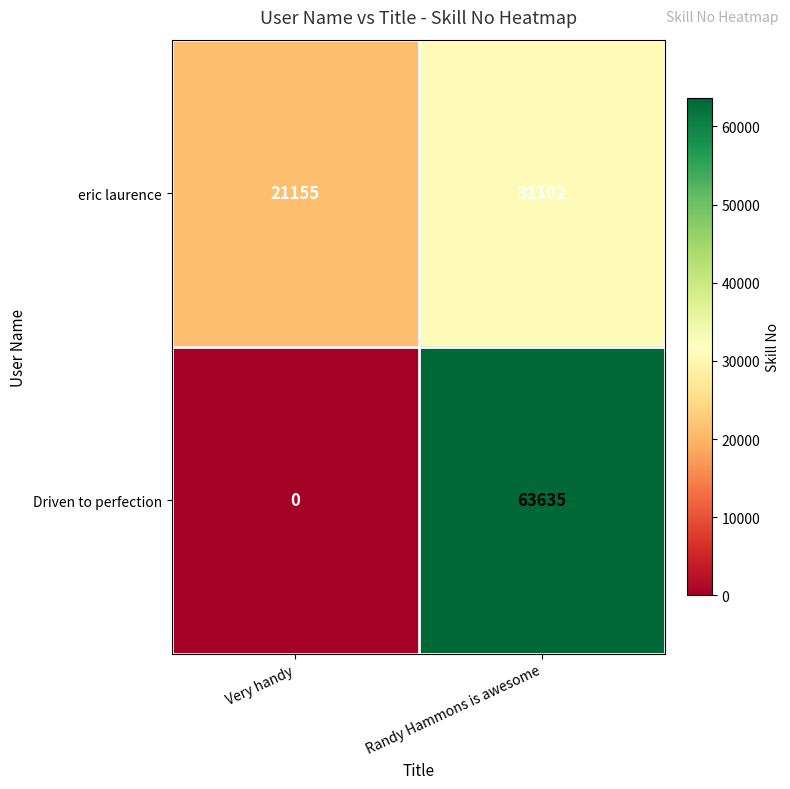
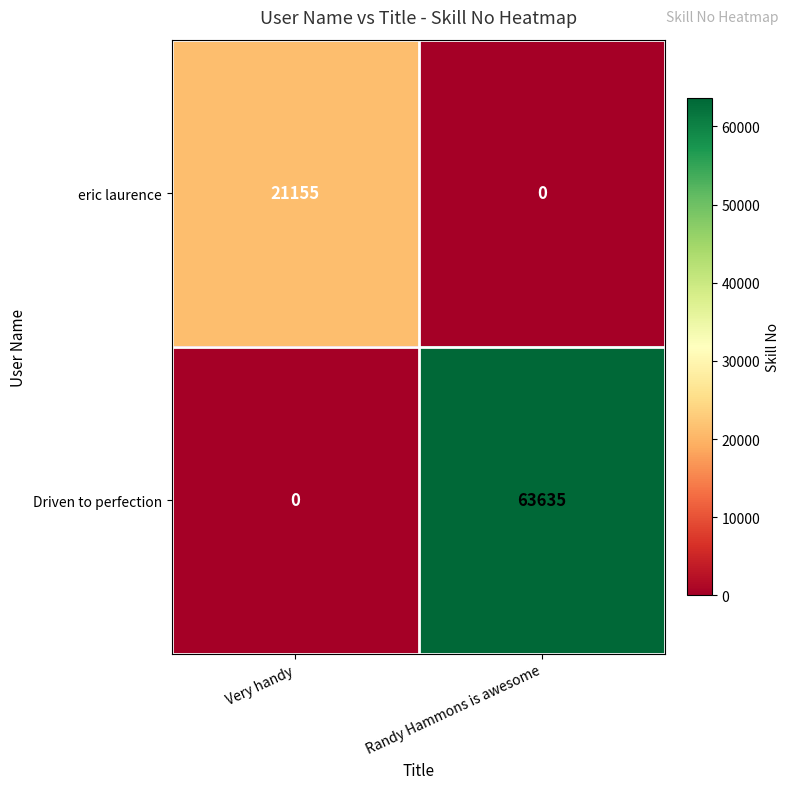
eric laurence, Randy Hammons is awesome: 31102 -> 0
